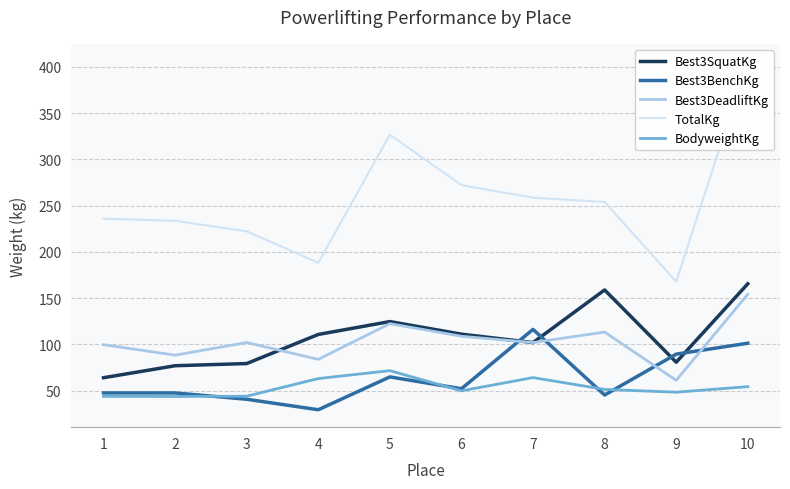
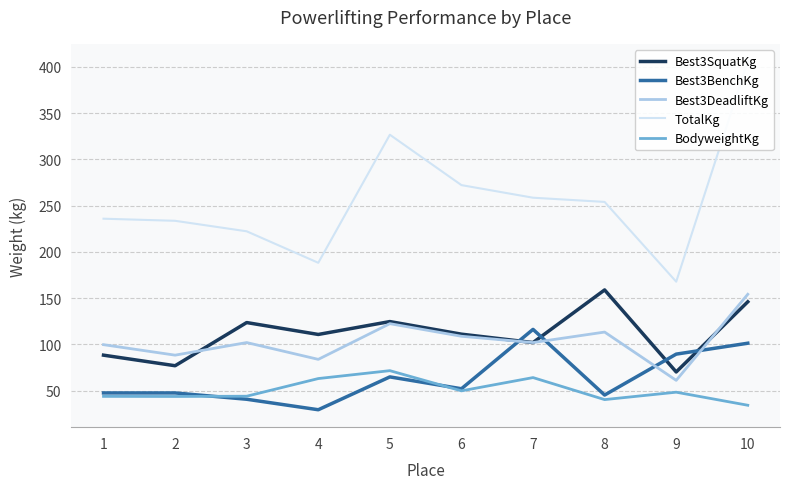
Best3SquatKg, 1: 60 -> 90
Best3SquatKg, 3: 80 -> 120
BodyweightKg, 8: 50 -> 40
Best3SquatKg, 9: 80 -> 70
Best3SquatKg, 10: 170 -> 150
BodyweightKg, 10: 50 -> 30
